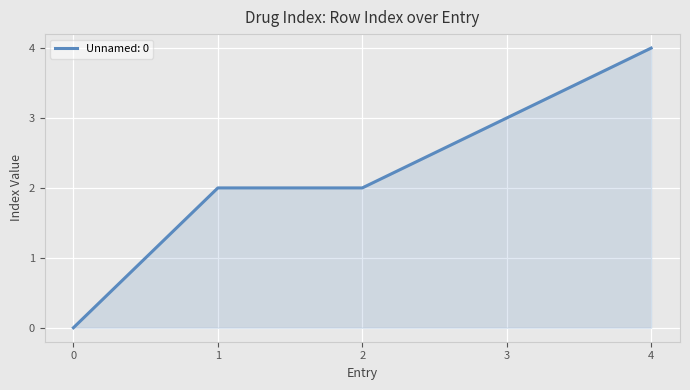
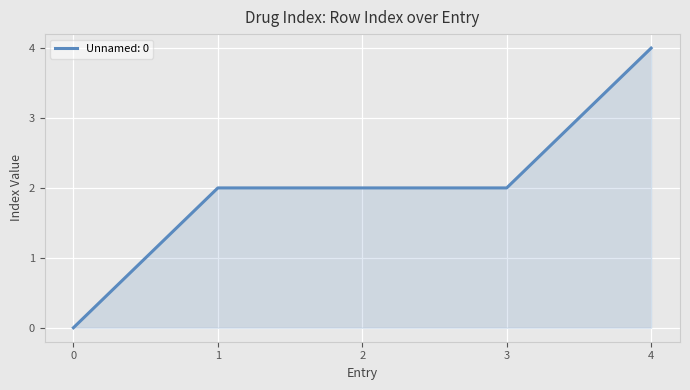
3: 3 -> 2
